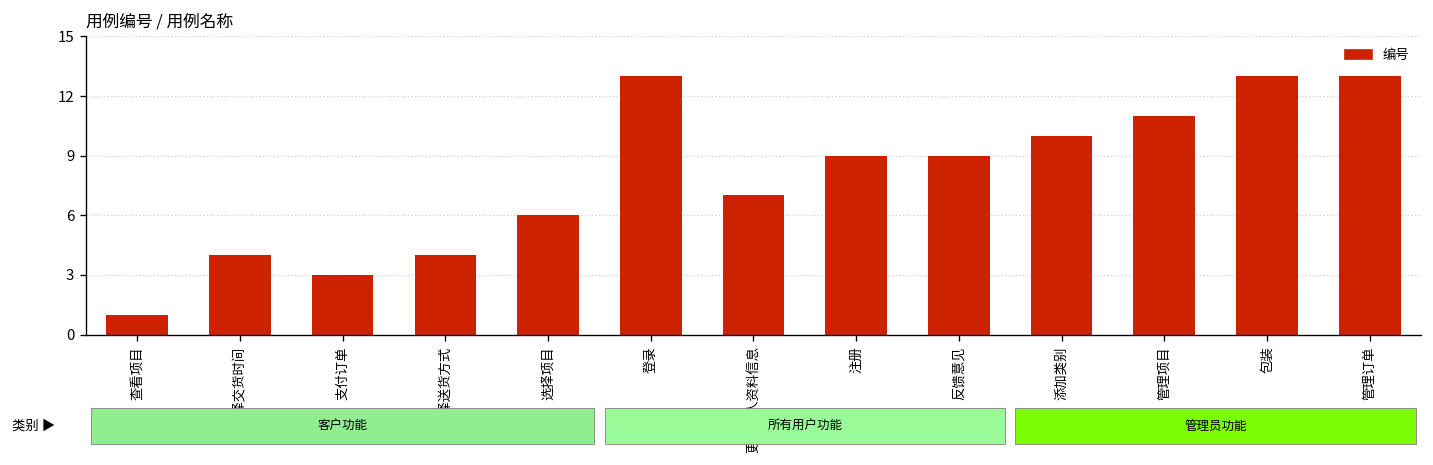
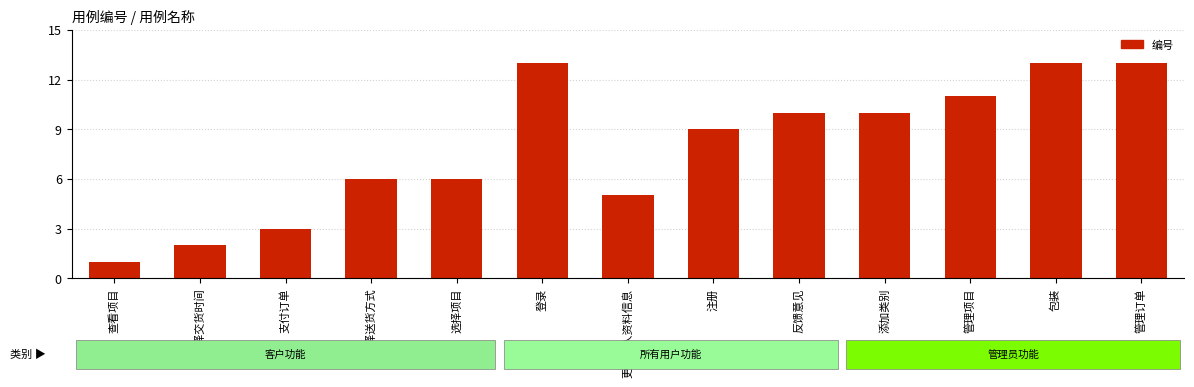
选择交货时间: 4 -> 2
选择送货方式: 4 -> 6
更改个人资料信息: 7 -> 5
反馈意见: 9 -> 10
